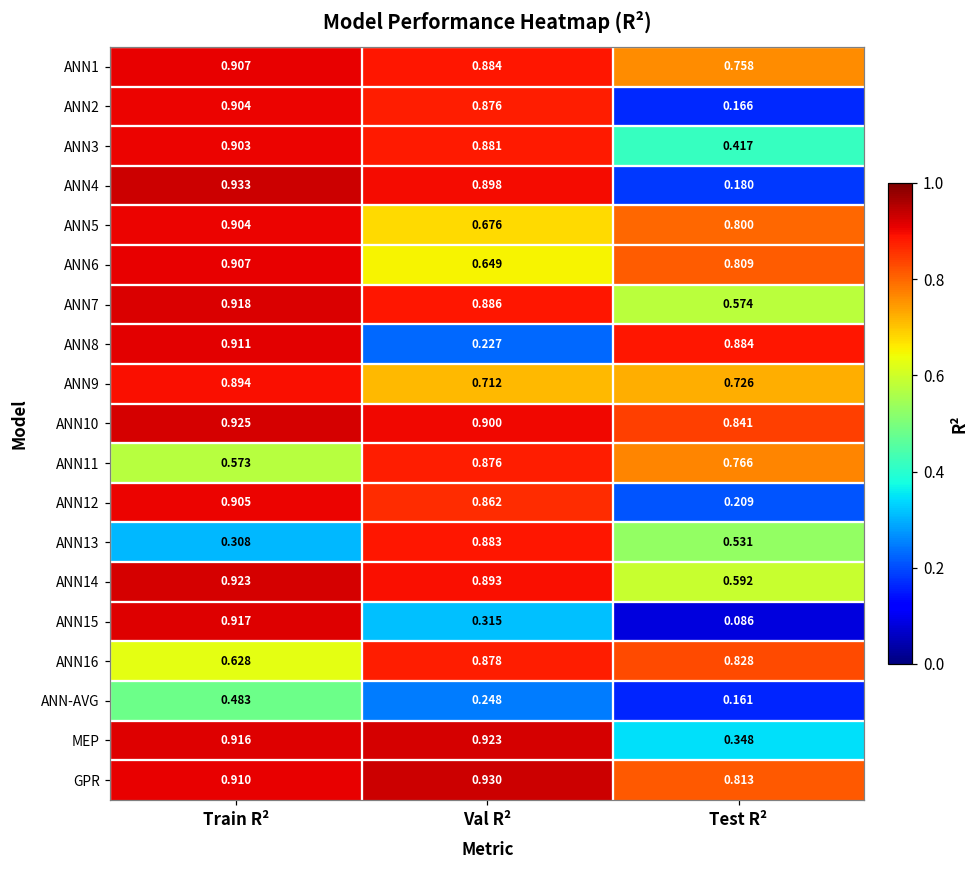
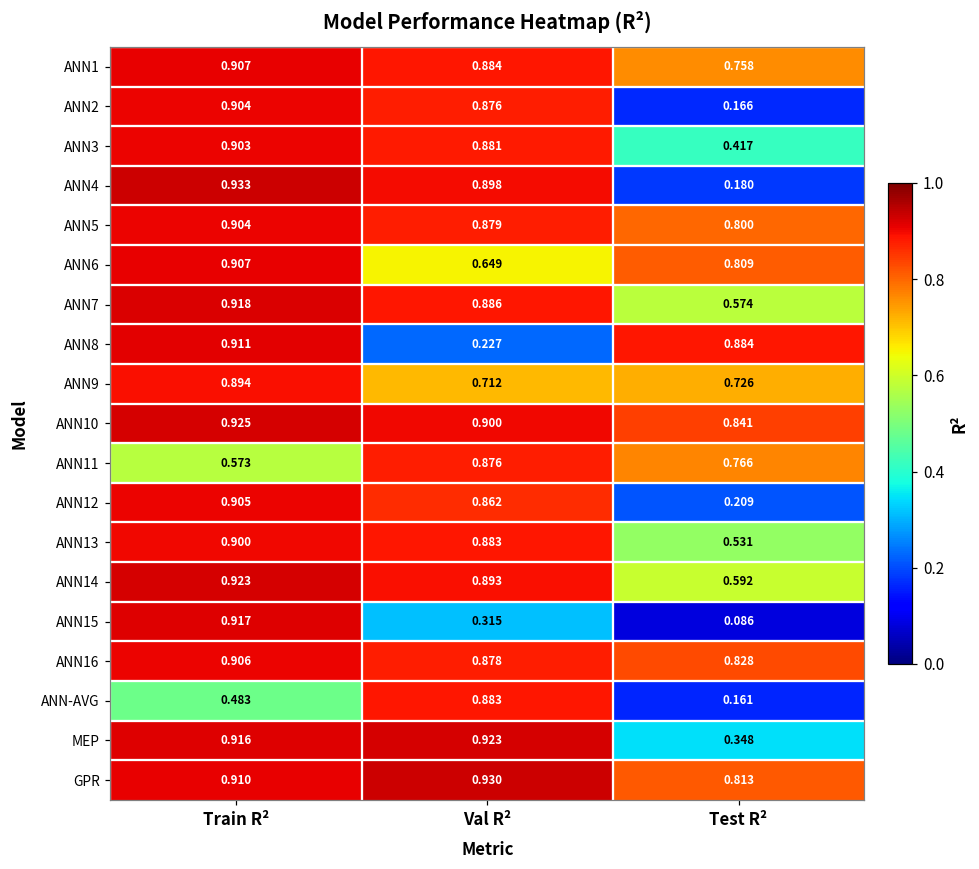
ANN5, Val R²: 0.676 -> 0.879
ANN13, Train R²: 0.308 -> 0.900
ANN16, Train R²: 0.628 -> 0.906
ANN-AVG, Val R²: 0.248 -> 0.883
